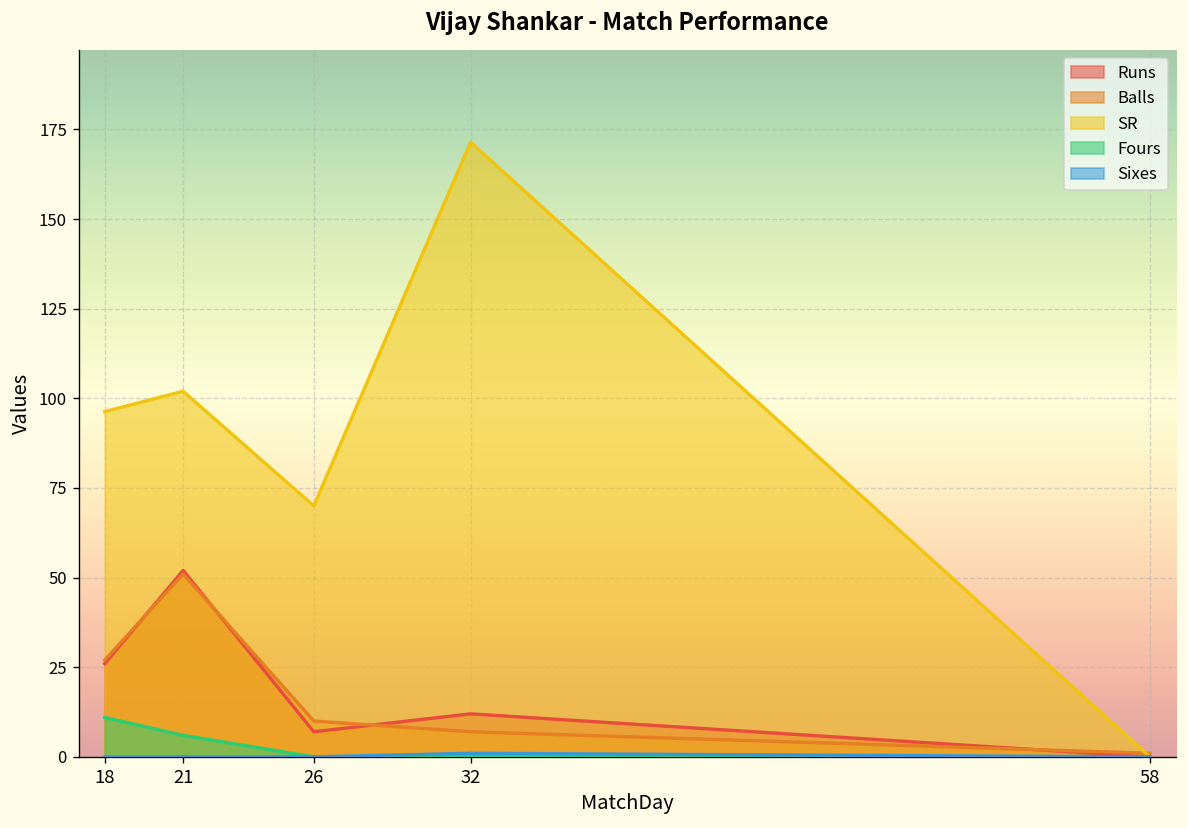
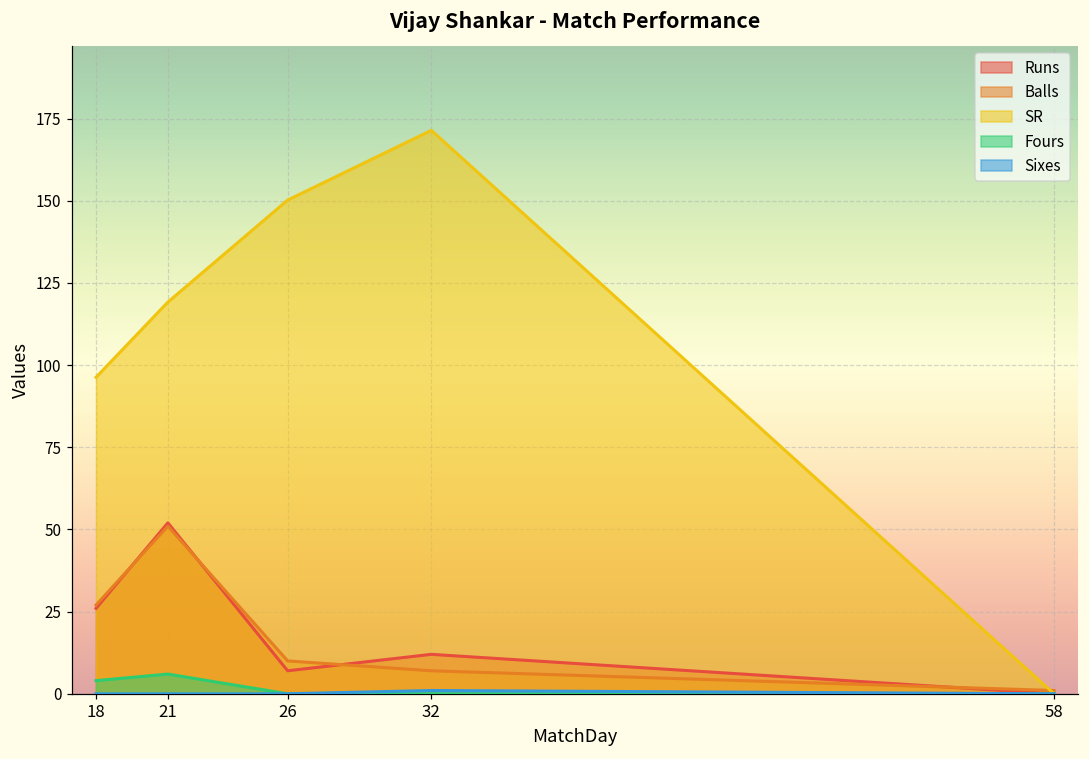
Fours, 18: 11 -> 4
SR, 21: 102 -> 119
SR, 26: 70 -> 150
